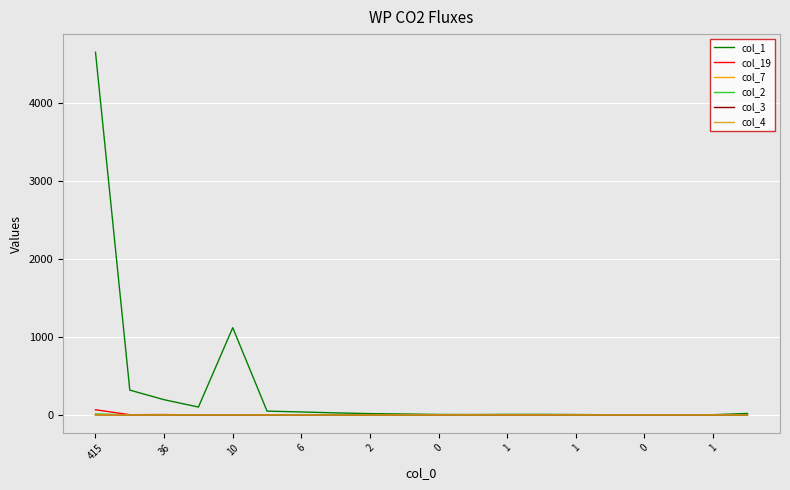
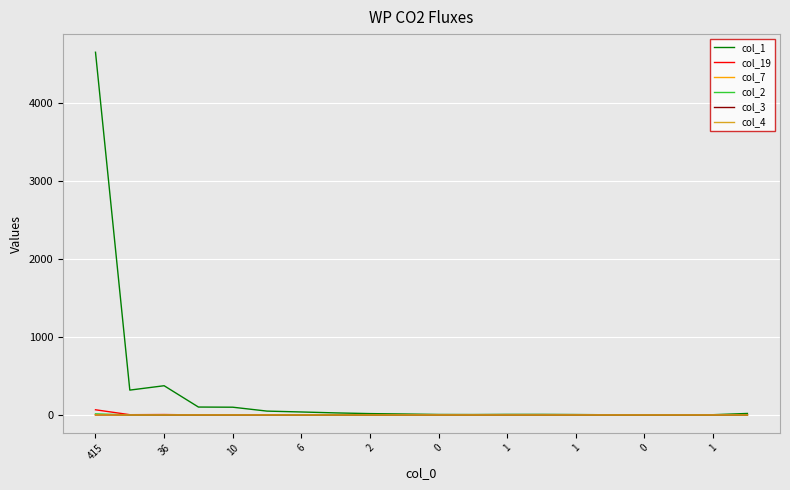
col_1, 36: 200 -> 400
col_1, 10: 1100 -> 100
